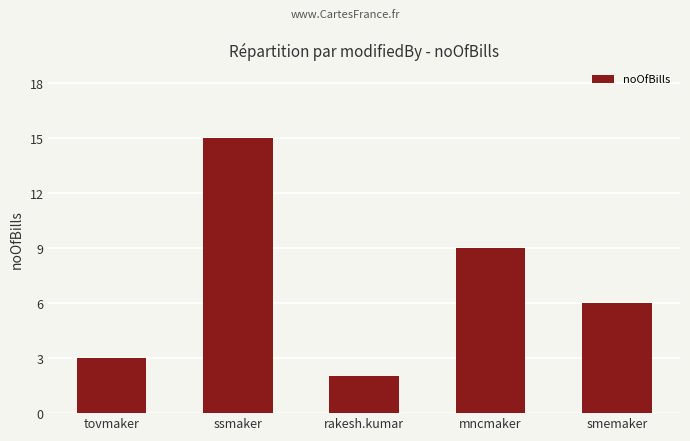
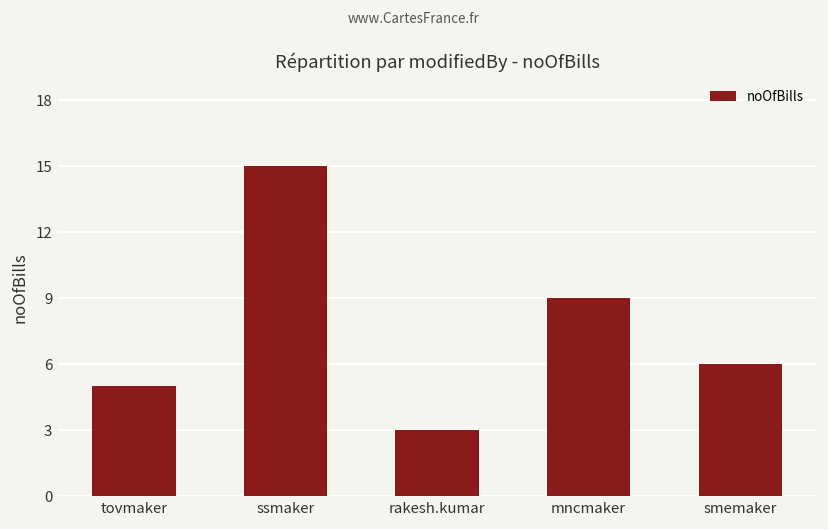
tovmaker: 3 -> 5
rakesh.kumar: 2 -> 3
